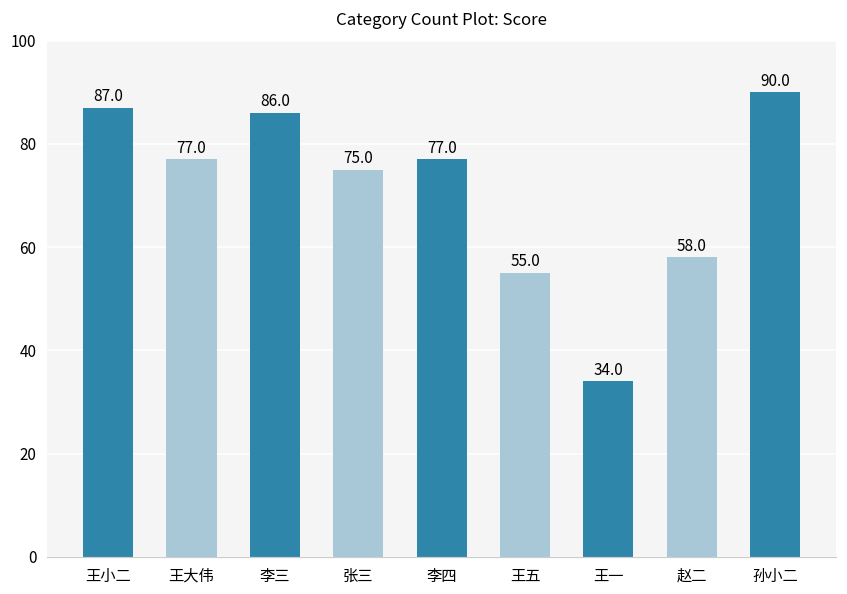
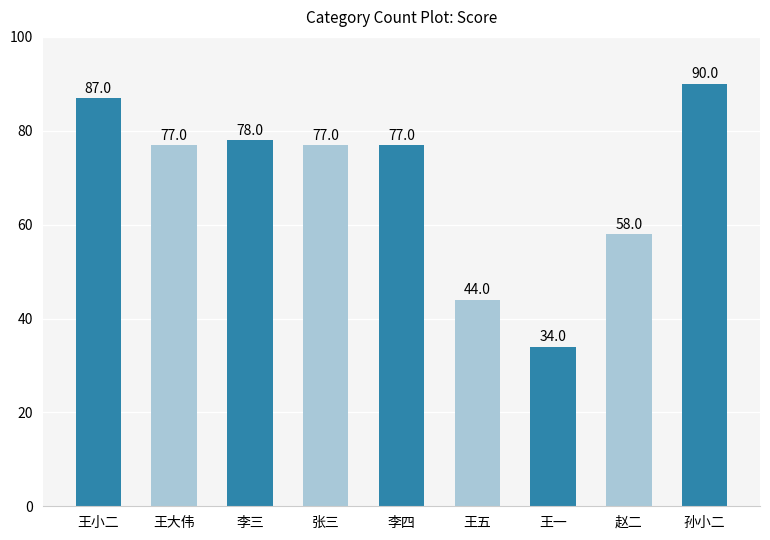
李三: 86.0 -> 78.0
张三: 75.0 -> 77.0
王五: 55.0 -> 44.0
